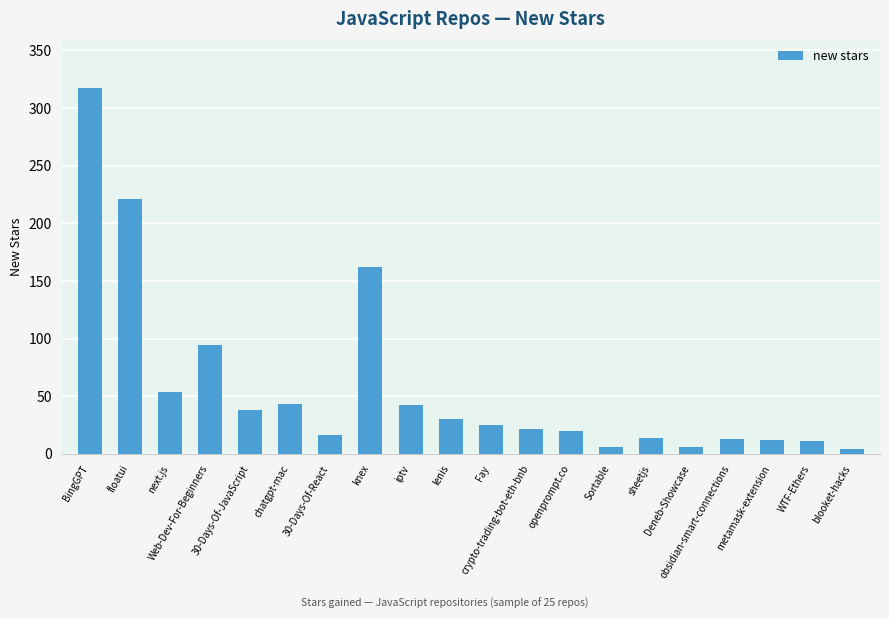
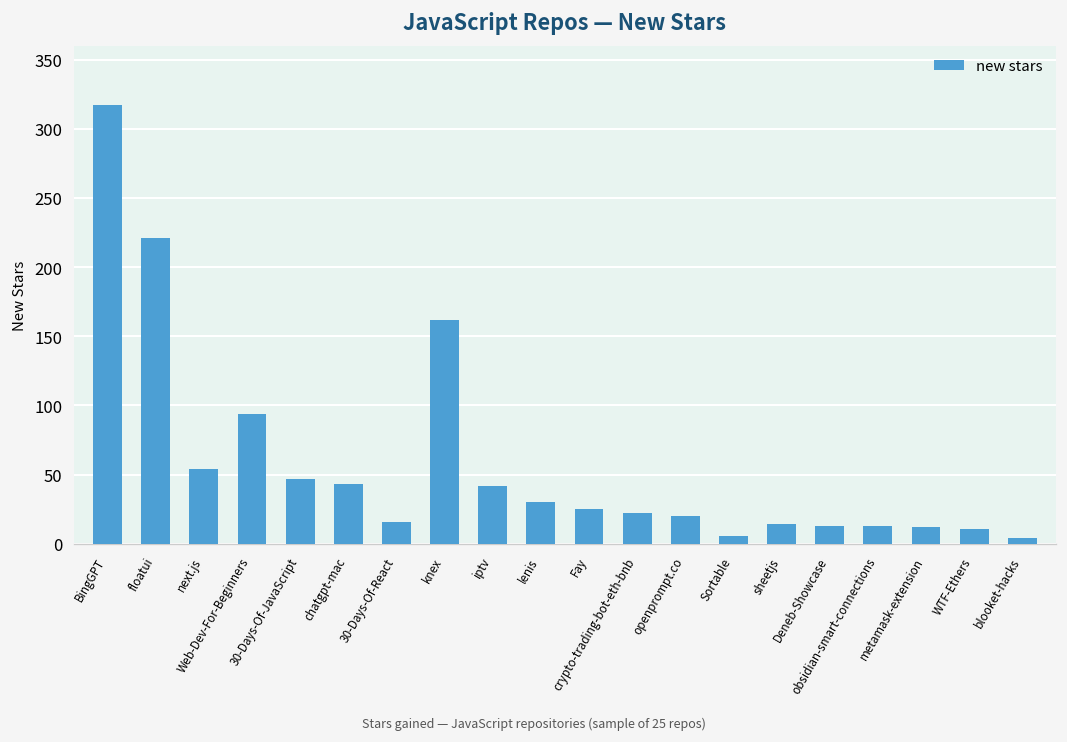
30-Days-Of-JavaScript: 38 -> 47
Deneb-Showcase: 6 -> 13
